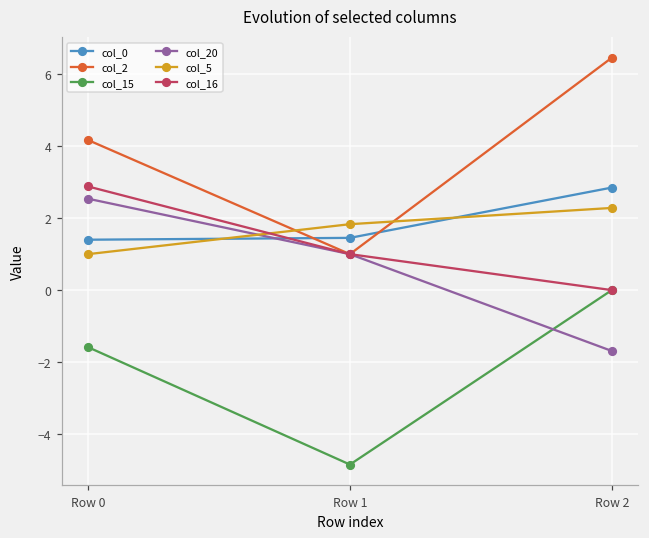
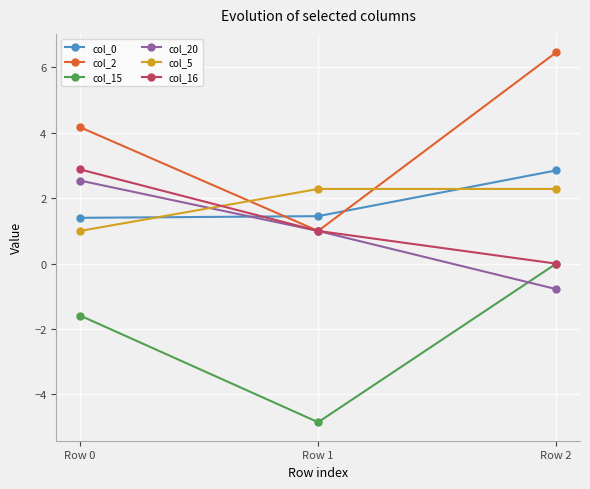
col_5, Row 1: 1.8 -> 2.3
col_20, Row 2: -1.7 -> -0.8
